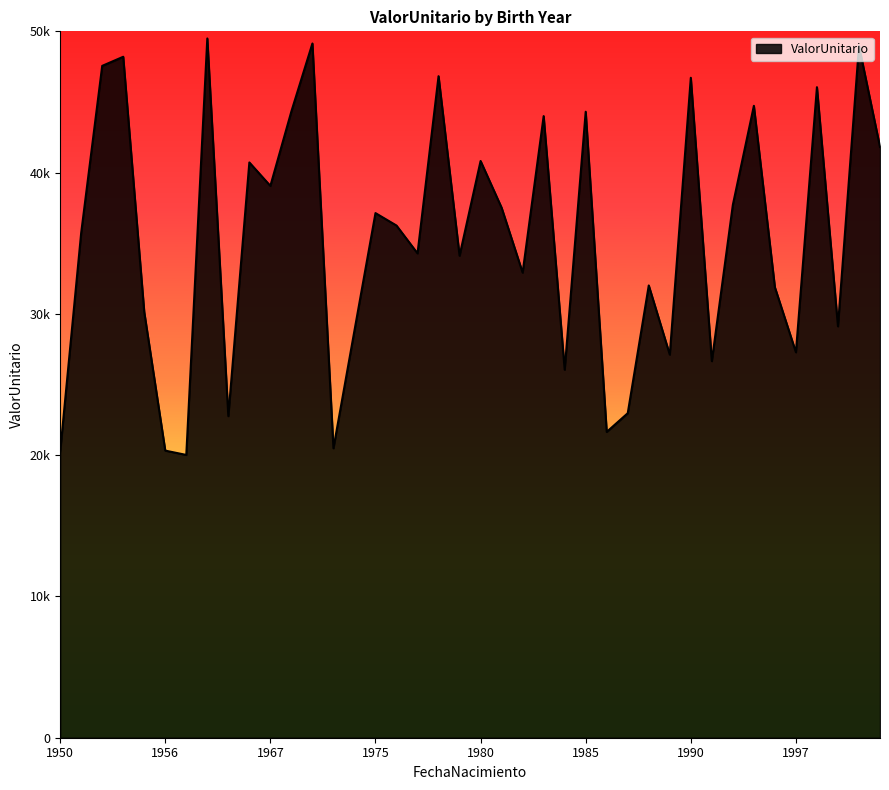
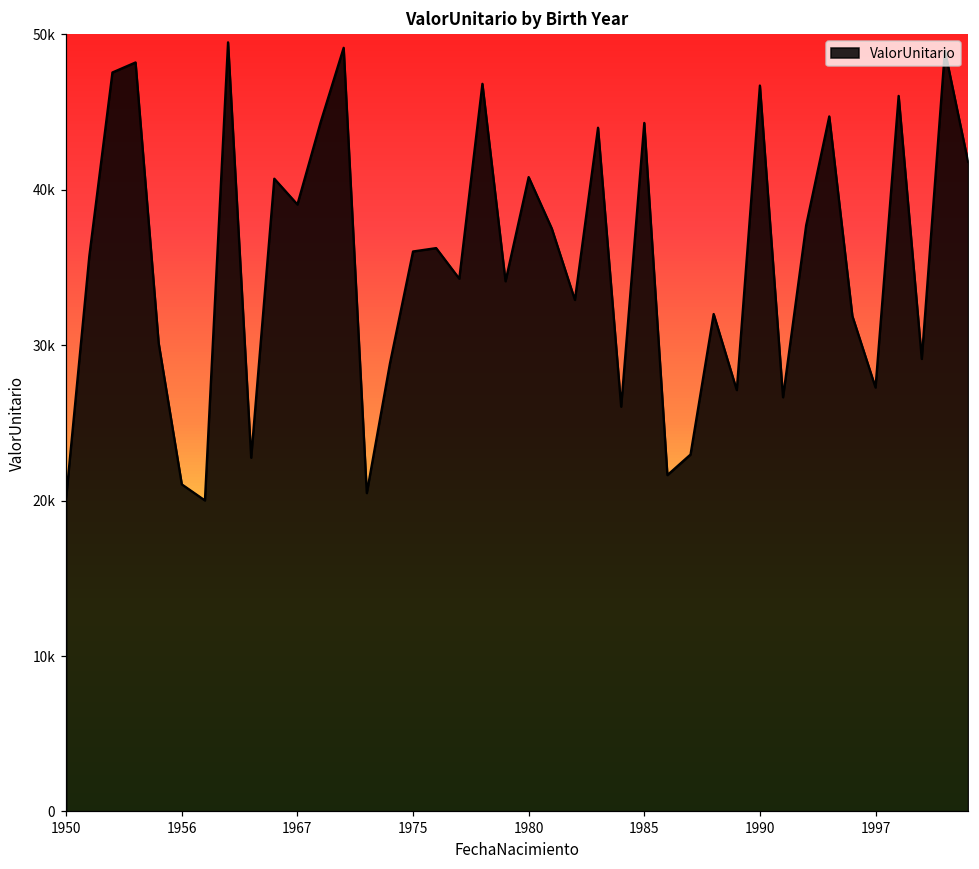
1956: 20300 -> 21100
1975: 37100 -> 36000
